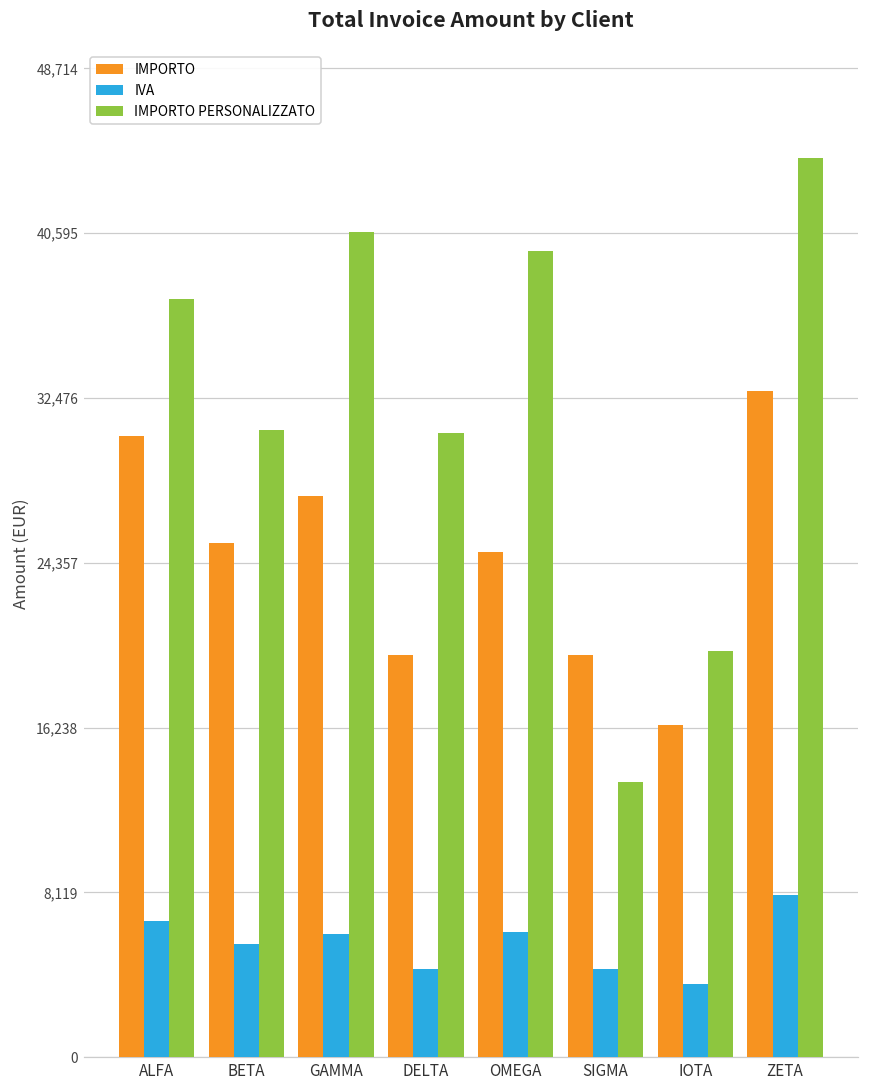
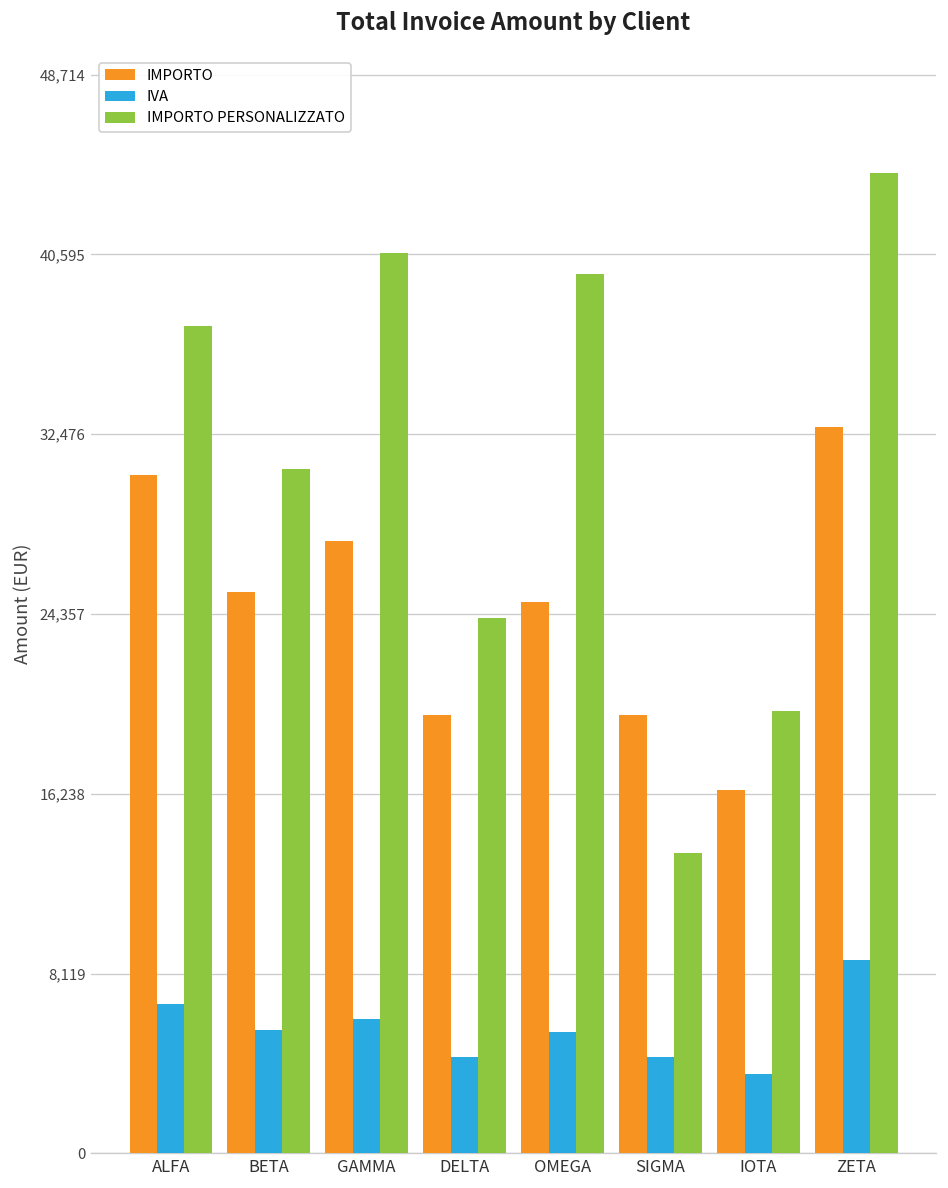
IMPORTO PERSONALIZZATO, DELTA: 30,800 -> 24,200
IVA, OMEGA: 6,100 -> 5,500
IVA, ZETA: 8,000 -> 8,700
